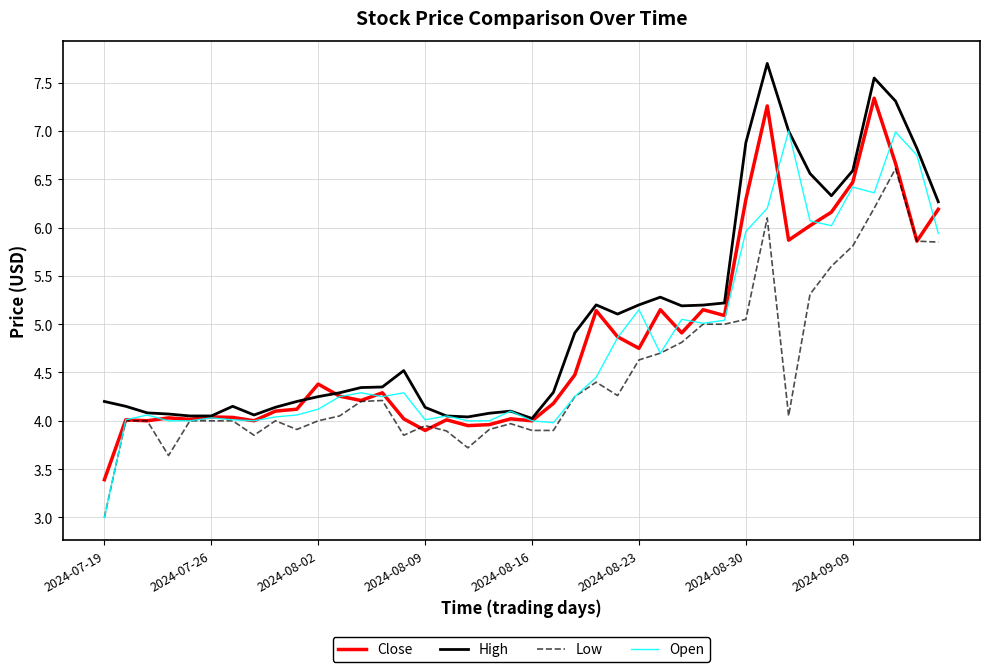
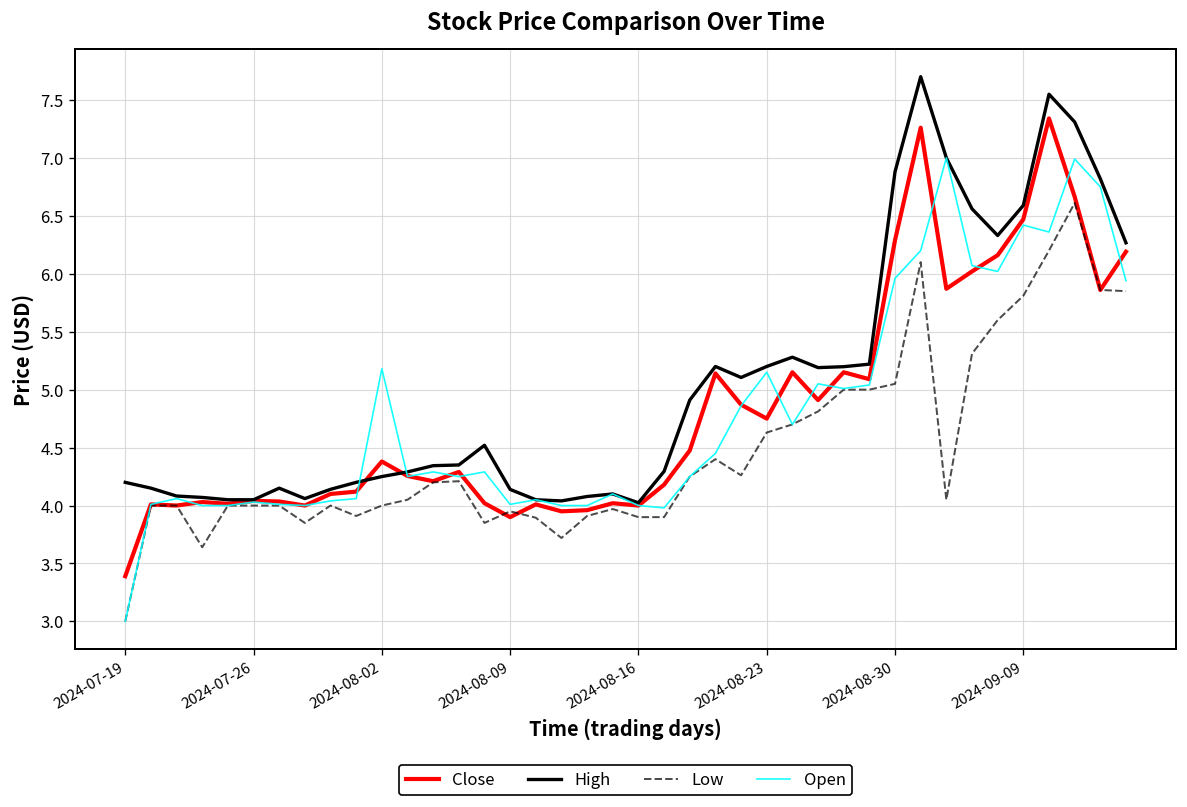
Open, 2024-08-02: 4.1 -> 5.2
